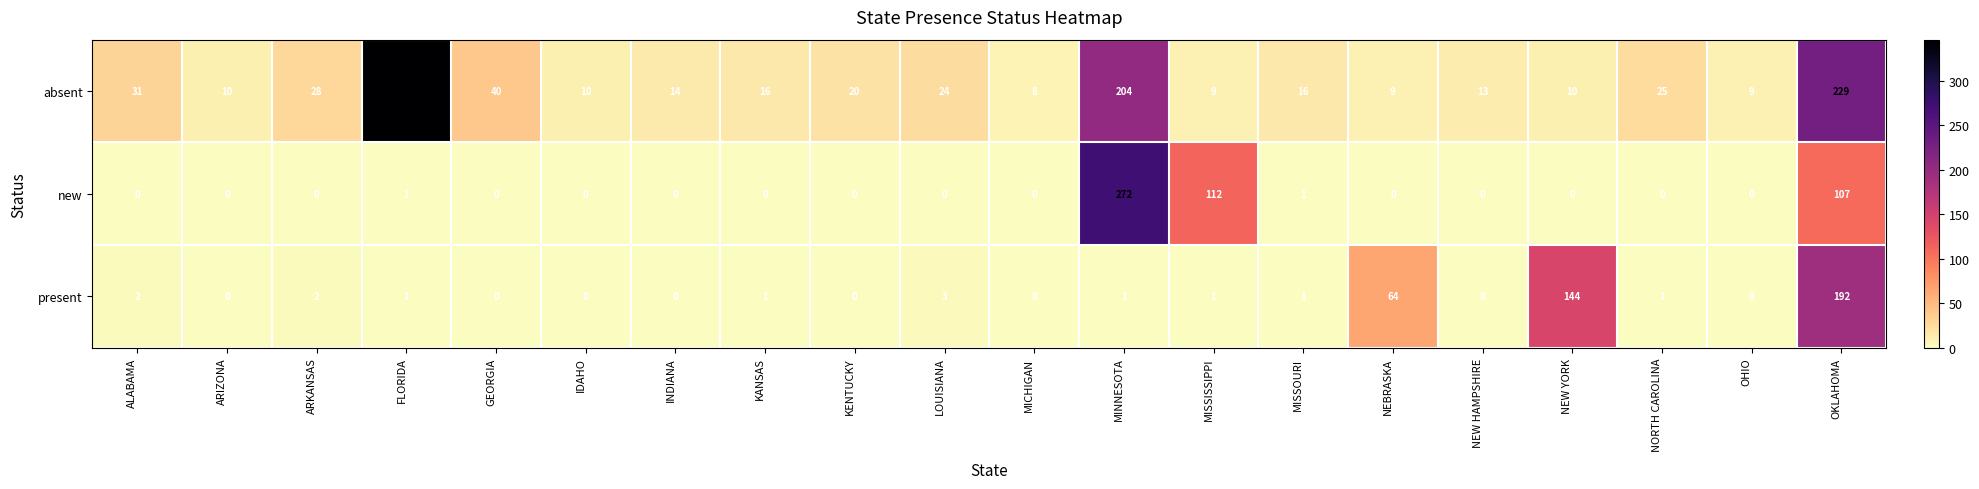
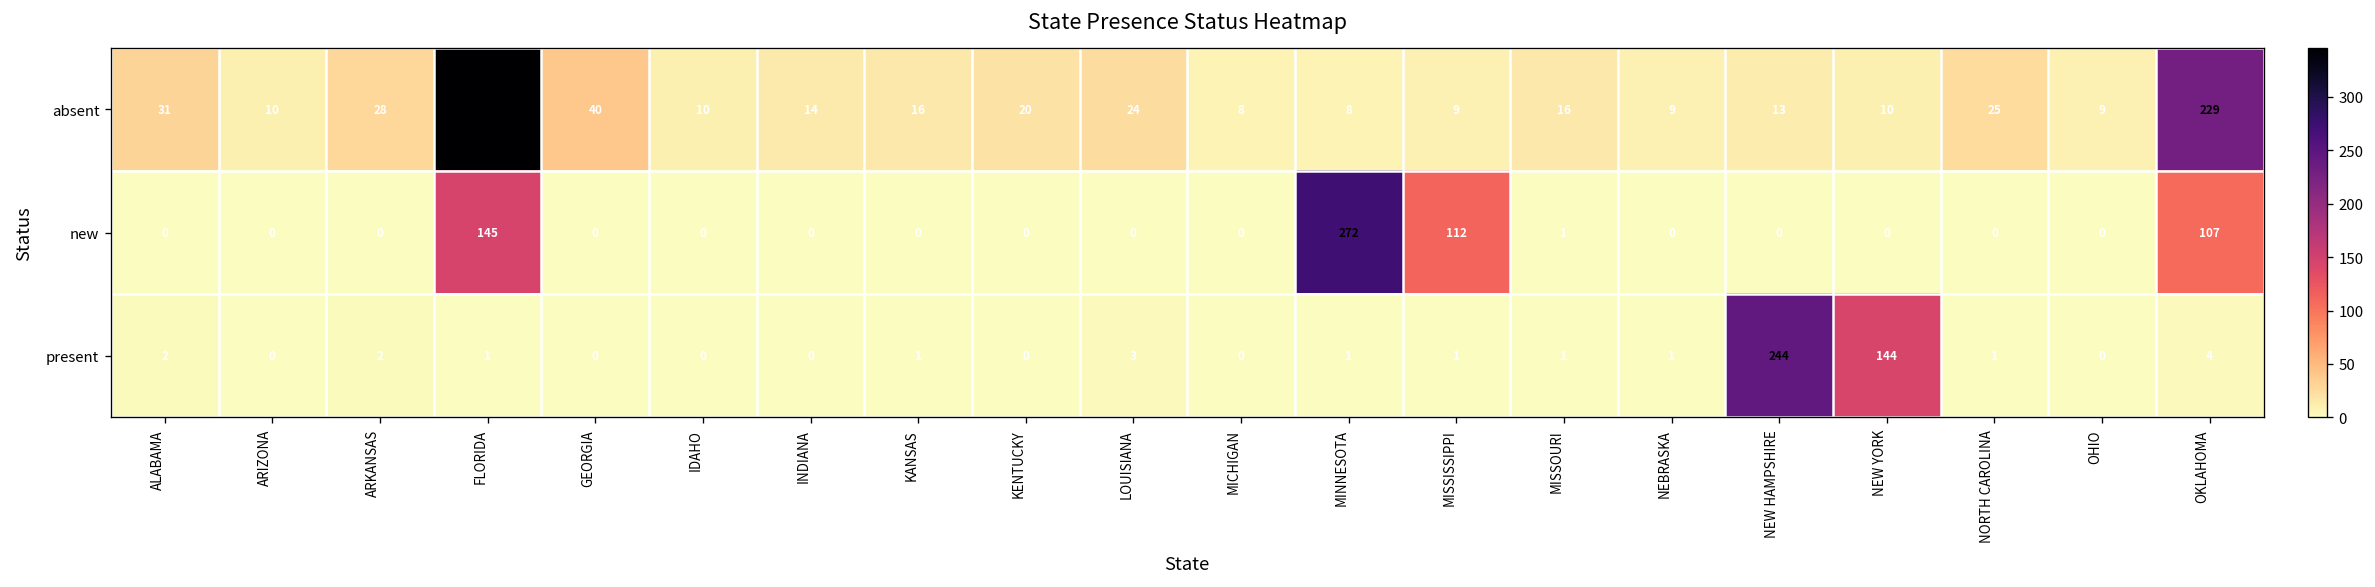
absent, MINNESOTA: 204 -> 8
new, FLORIDA: 1 -> 145
present, NEBRASKA: 64 -> 1
present, NEW HAMPSHIRE: 0 -> 244
present, OKLAHOMA: 192 -> 4
